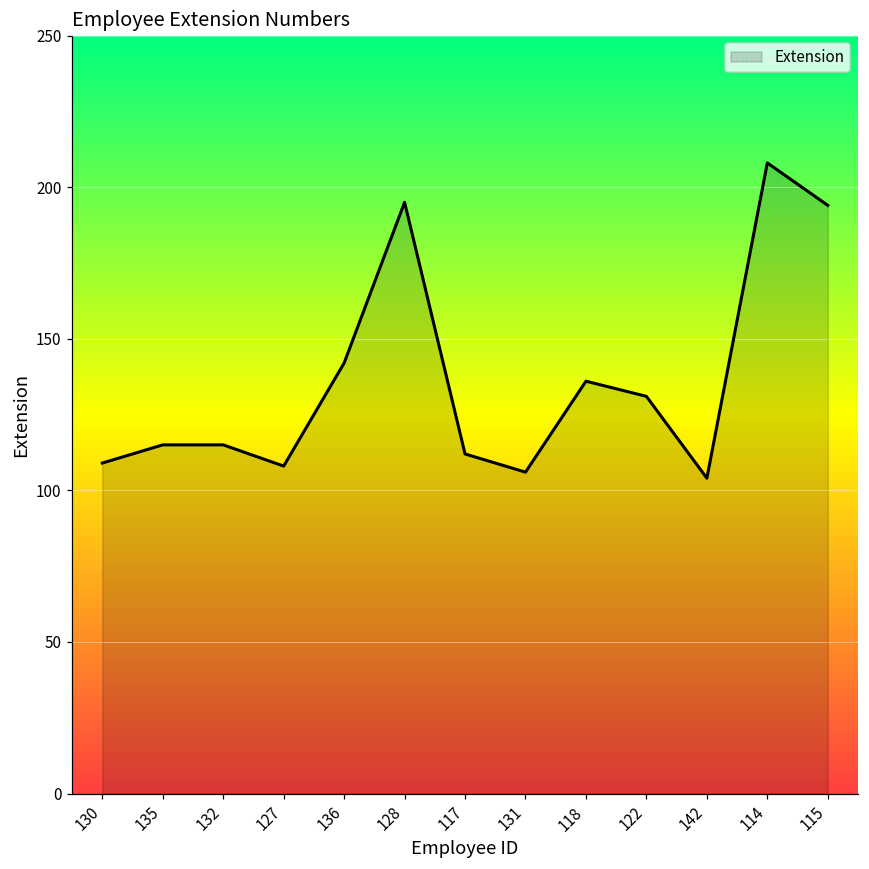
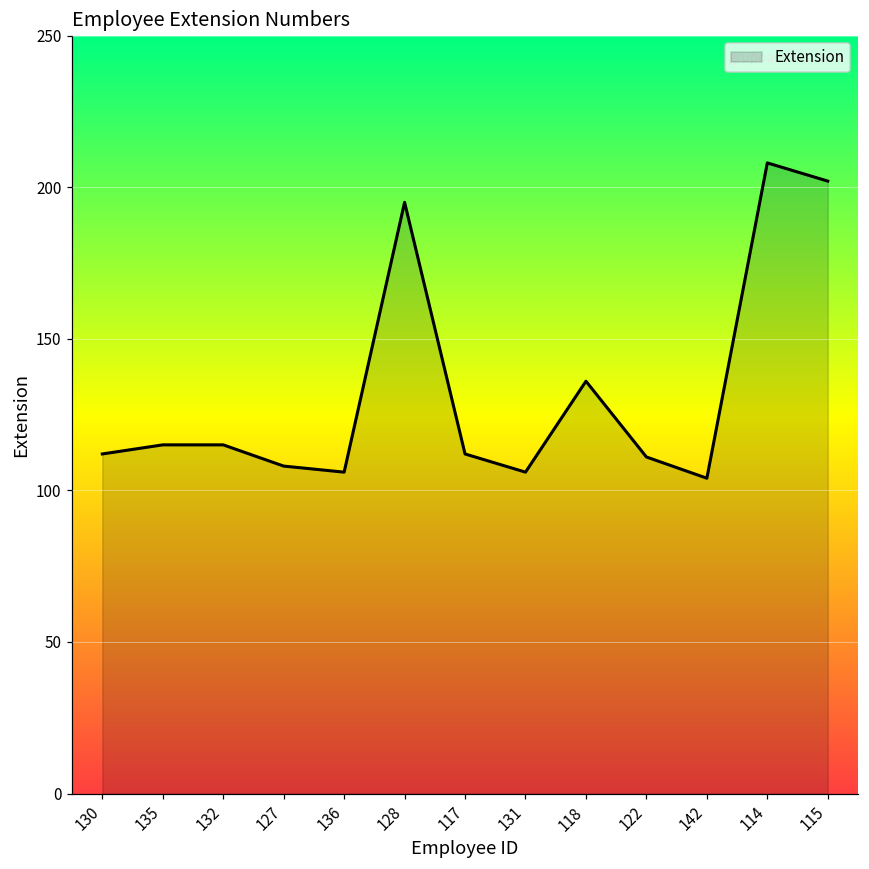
130: 109 -> 112
136: 142 -> 106
122: 131 -> 111
115: 194 -> 202
